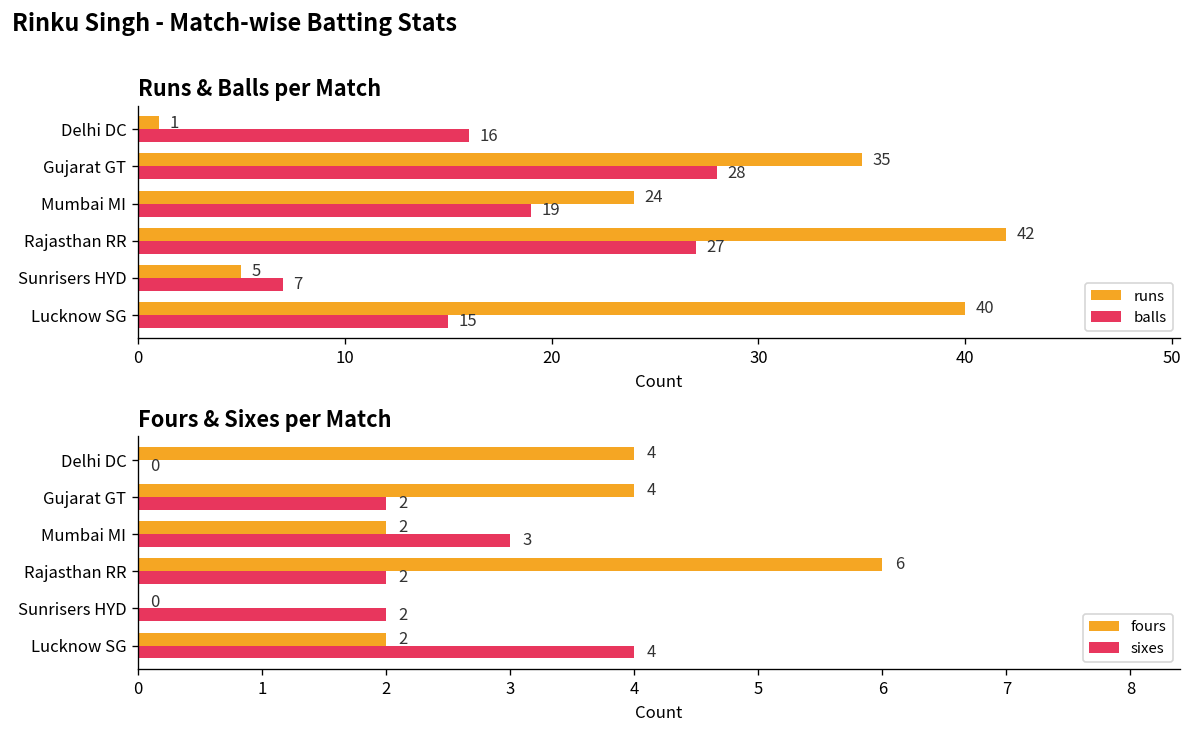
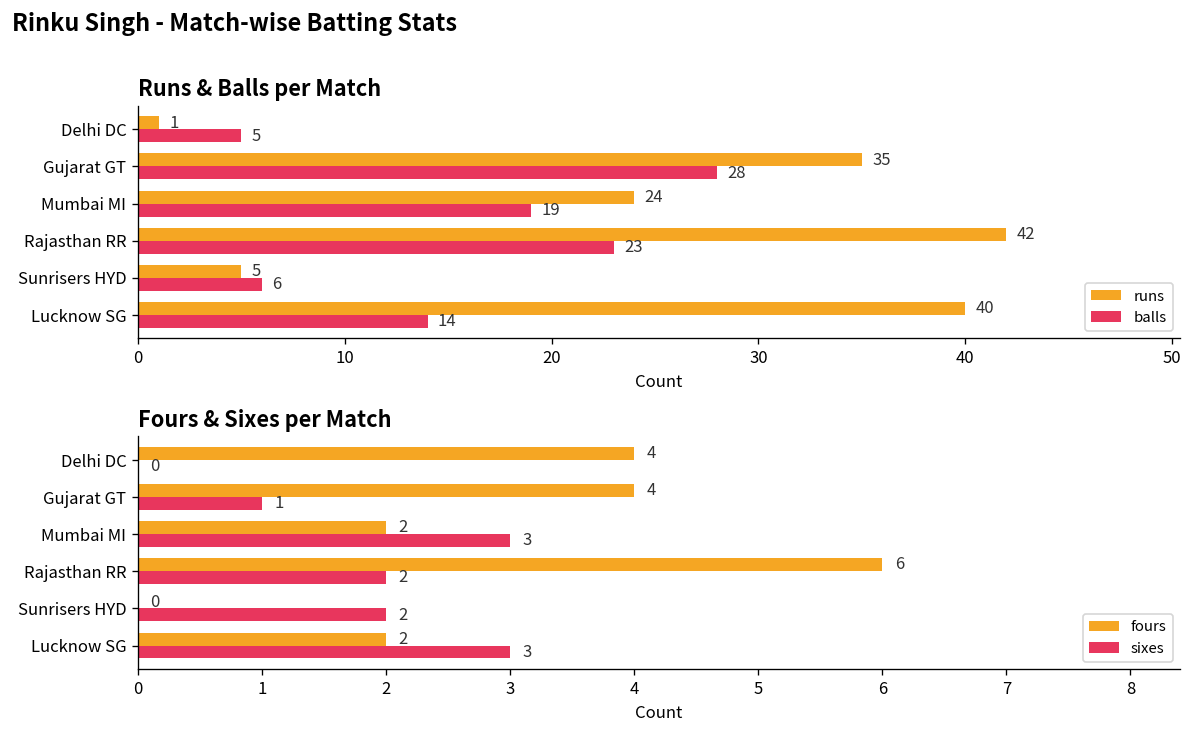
Runs & Balls per Match, balls, Delhi DC: 16 -> 5
Runs & Balls per Match, balls, Rajasthan RR: 27 -> 23
Runs & Balls per Match, balls, Sunrisers HYD: 7 -> 6
Runs & Balls per Match, balls, Lucknow SG: 15 -> 14
Fours & Sixes per Match, sixes, Gujarat GT: 2 -> 1
Fours & Sixes per Match, sixes, Lucknow SG: 4 -> 3
